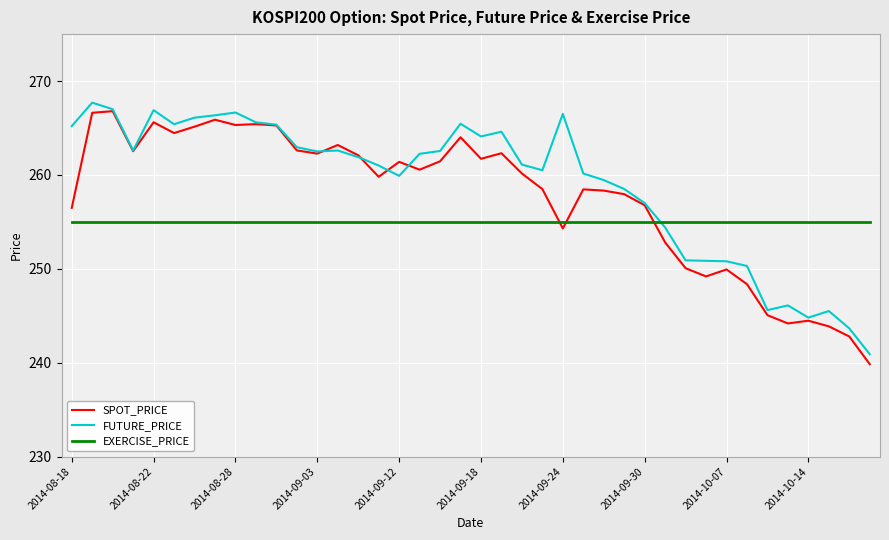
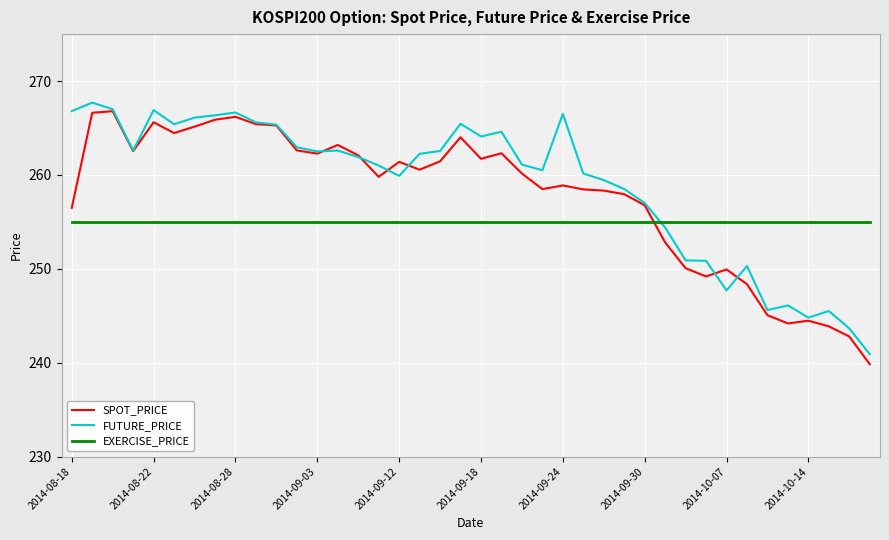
FUTURE_PRICE, 2014-08-18: 265 -> 267
SPOT_PRICE, 2014-08-28: 265 -> 266
SPOT_PRICE, 2014-09-24: 254 -> 259
FUTURE_PRICE, 2014-10-07: 251 -> 248
